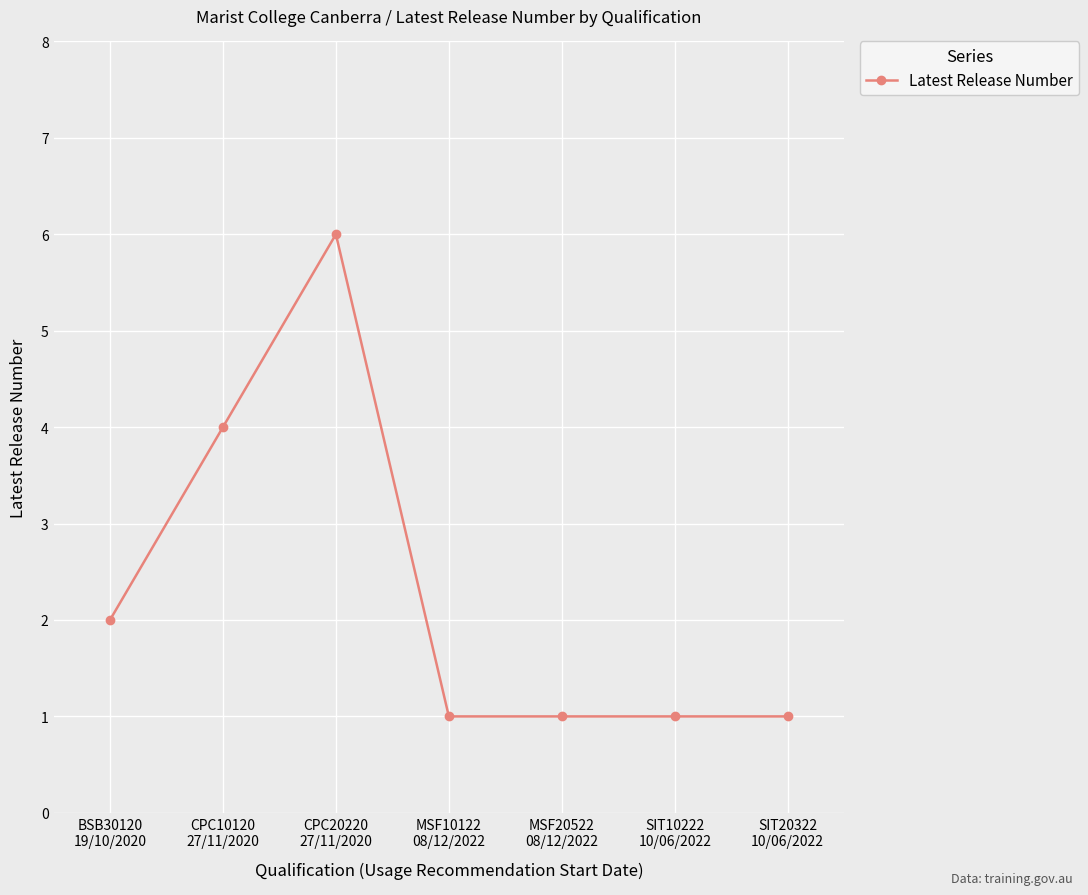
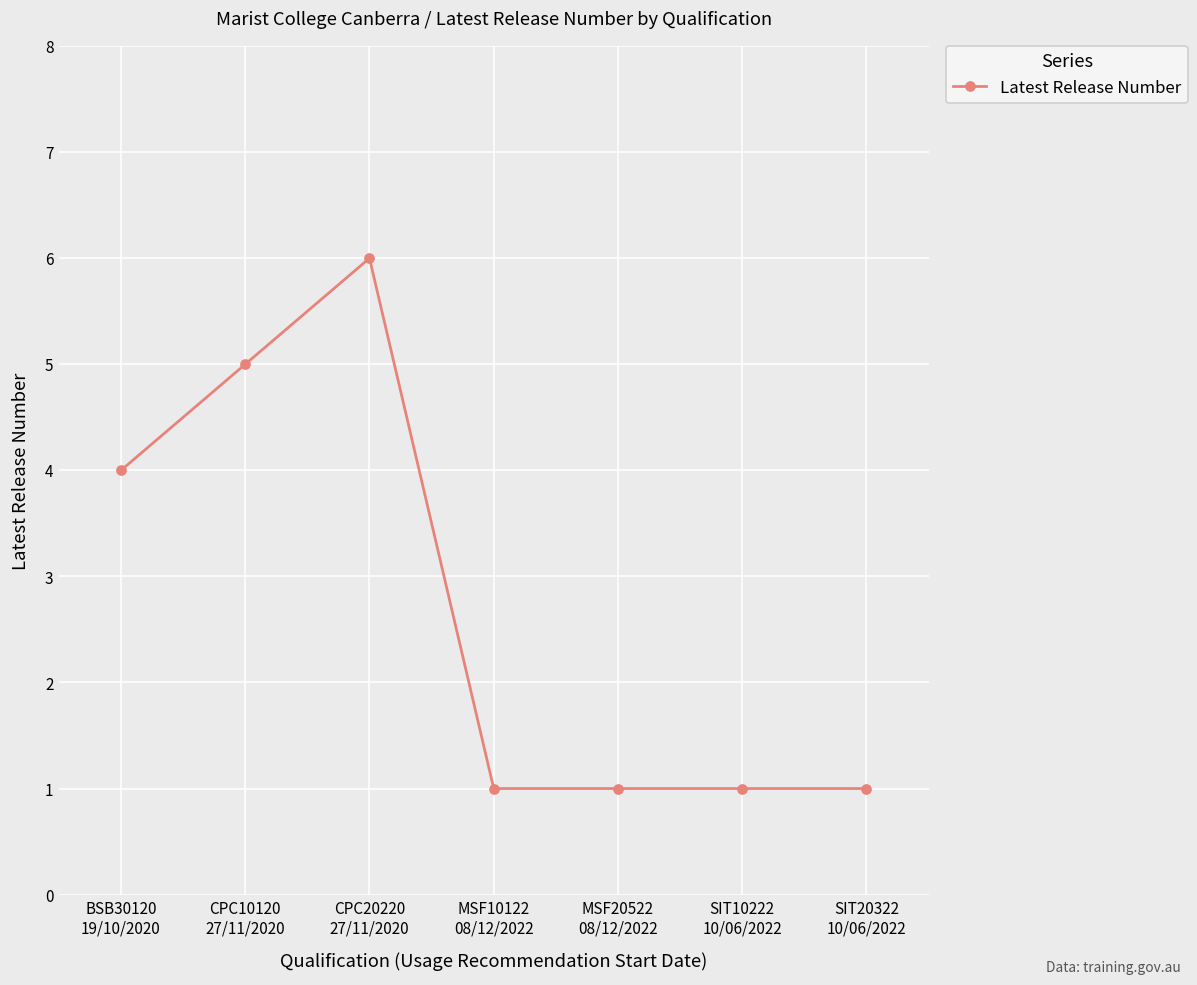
BSB30120 19/10/2020: 2 -> 4
CPC10120 27/11/2020: 4 -> 5
